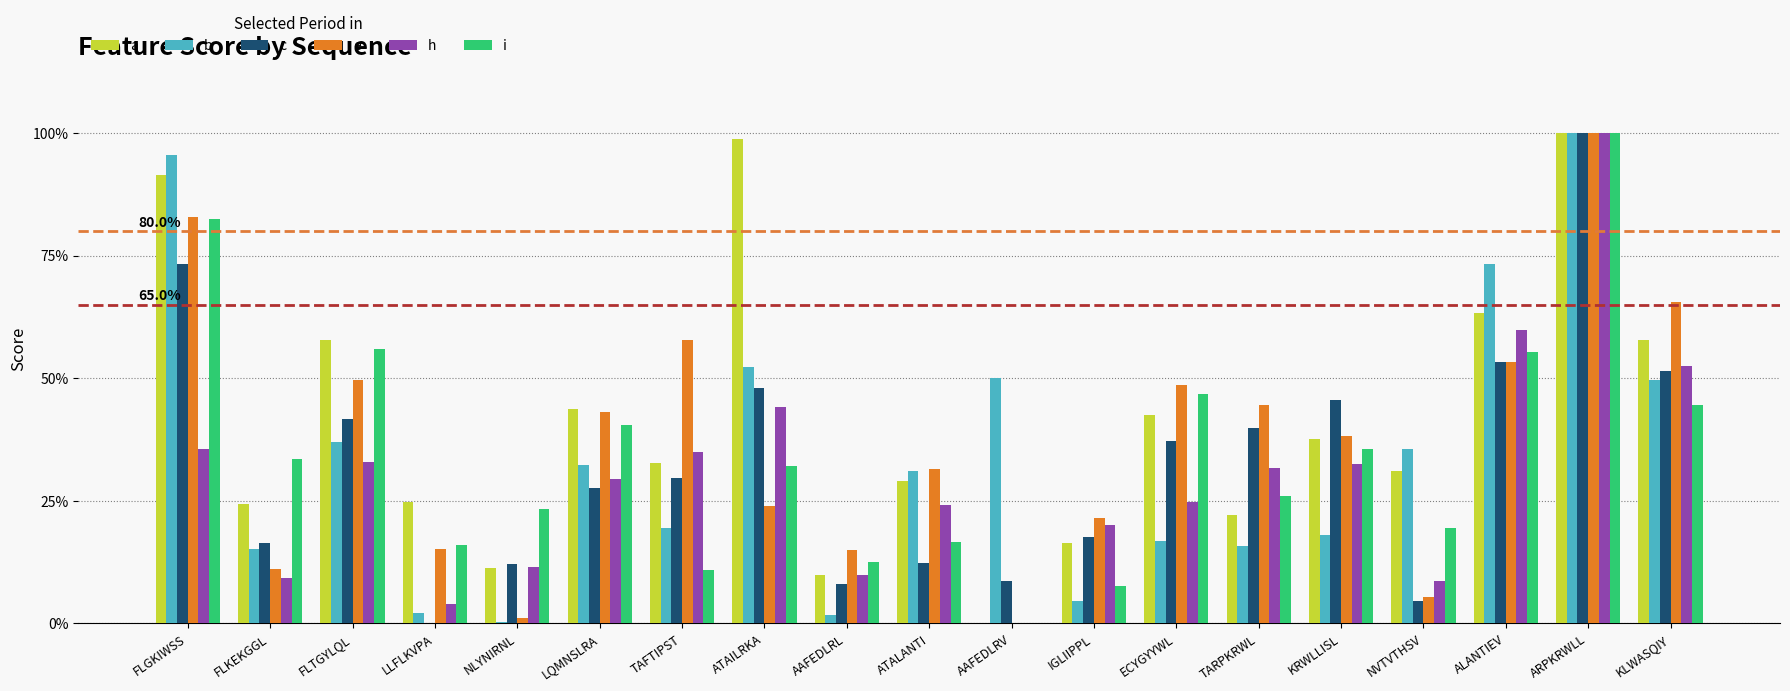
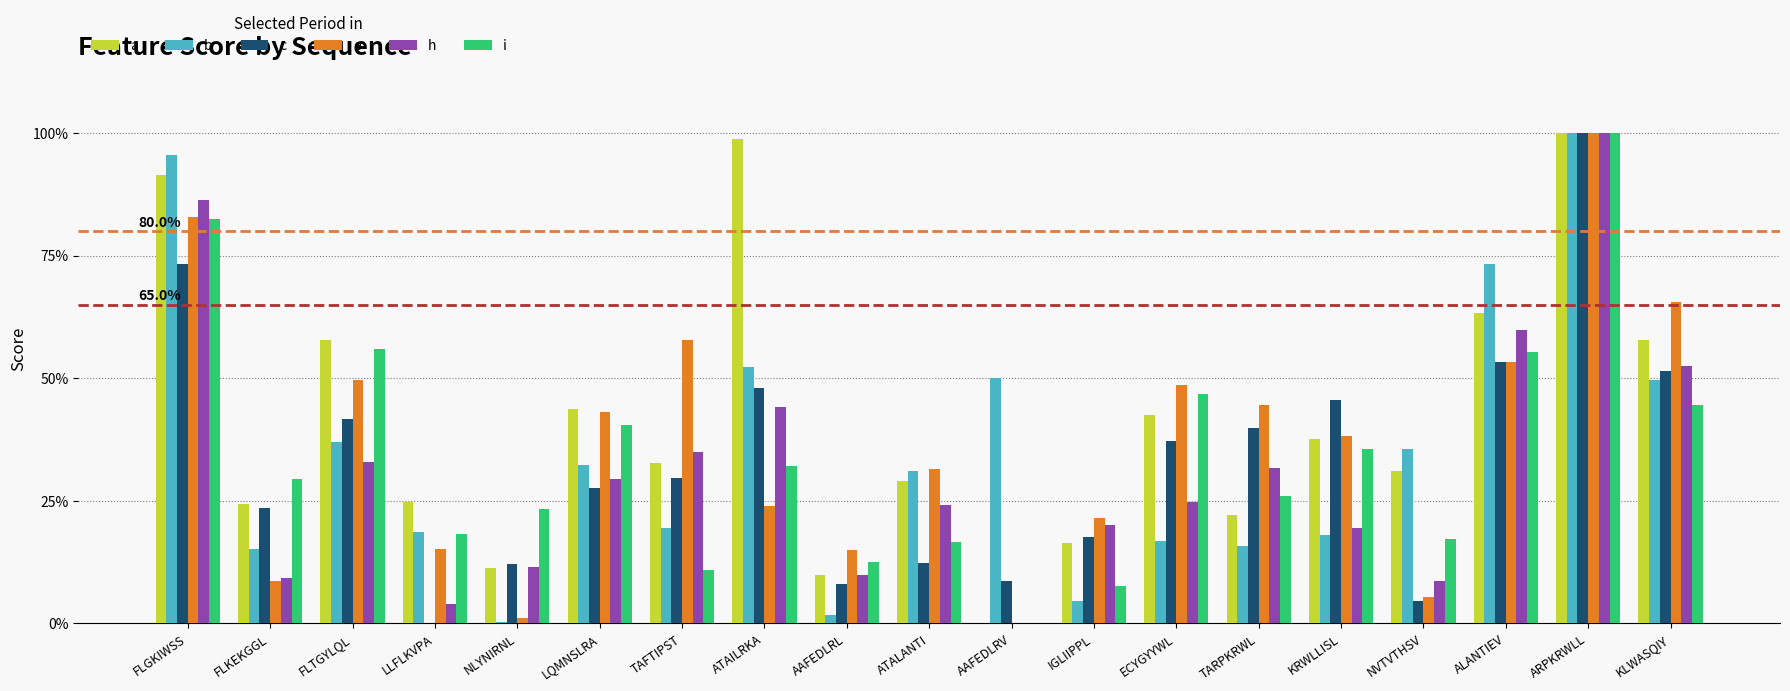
h, FLGKIWSS: 36% -> 86%
c, FLKEKGGL: 16% -> 24%
e, FLKEKGGL: 11% -> 9%
i, FLKEKGGL: 34% -> 29%
b, LLFLKVPA: 2% -> 19%
i, LLFLKVPA: 16% -> 18%
h, KRWLLISL: 32% -> 19%
i, NVTVTHSV: 19% -> 17%
